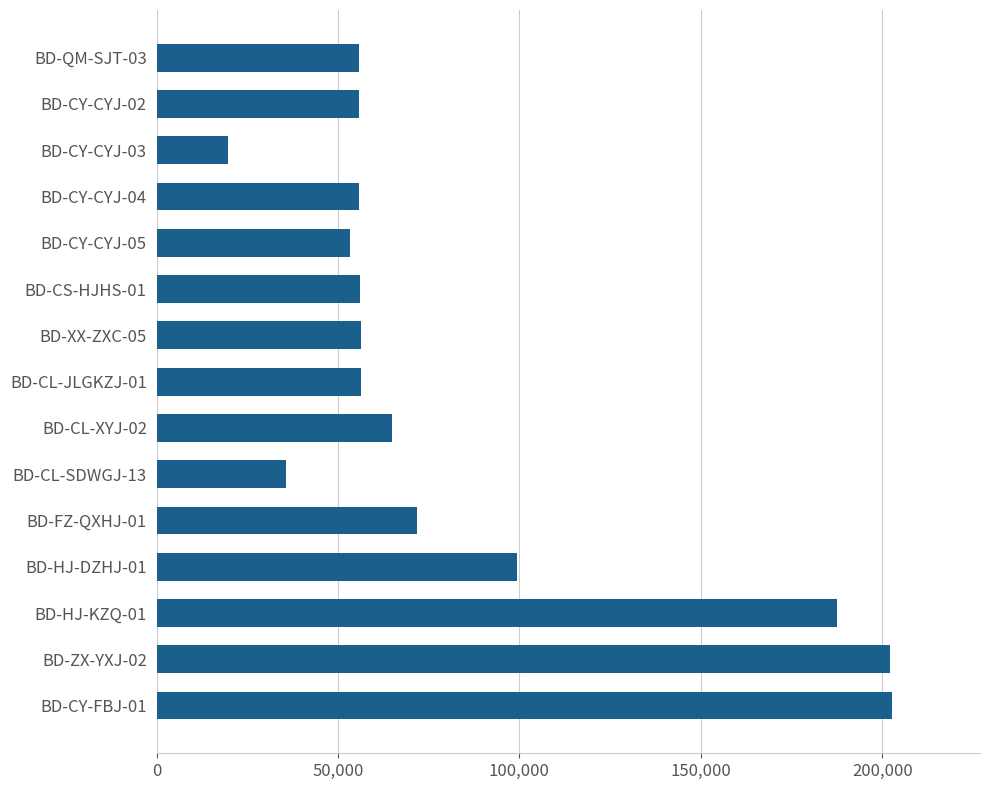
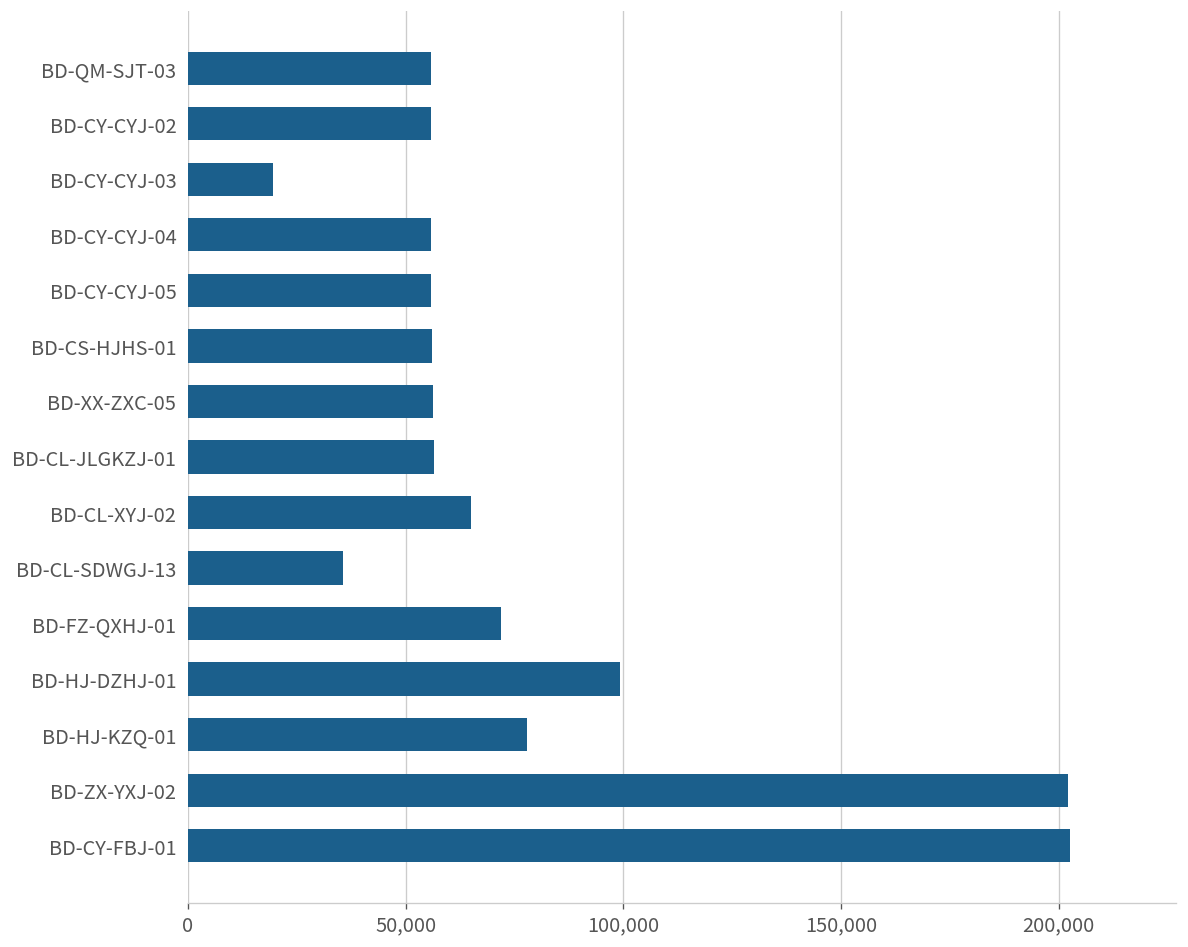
BD-CY-CYJ-05: 53,000 -> 56,000
BD-HJ-KZQ-01: 188,000 -> 78,000
